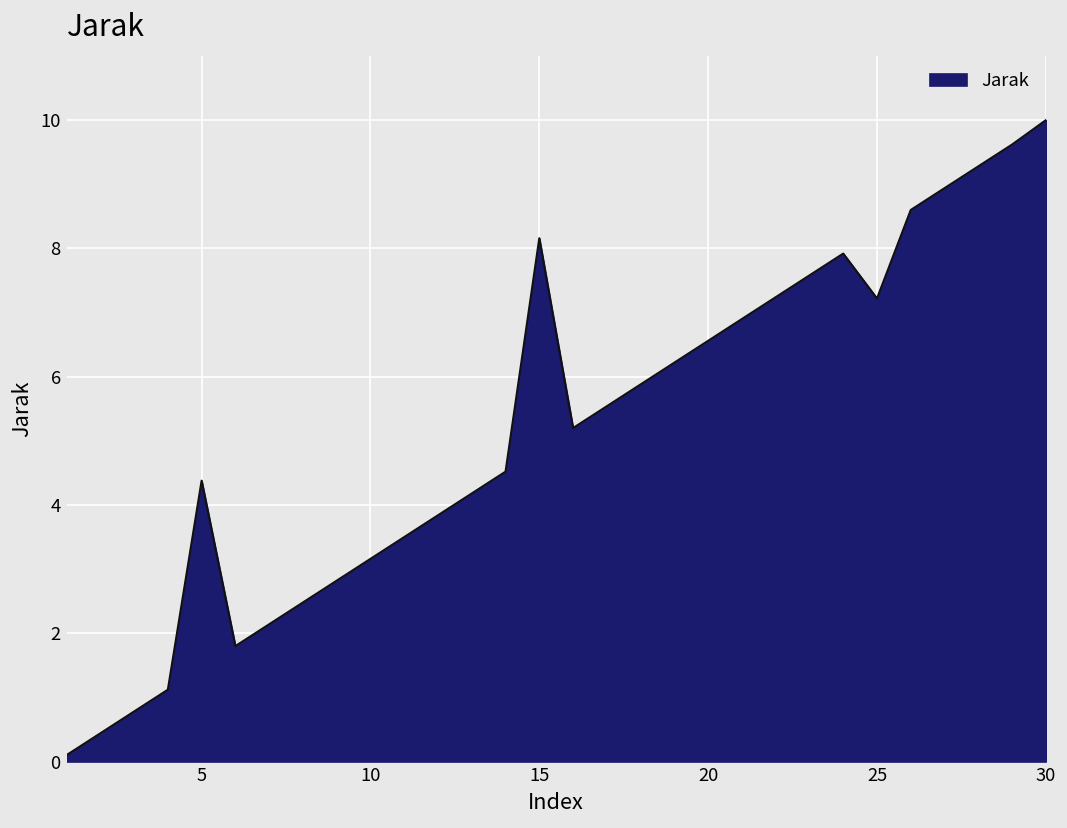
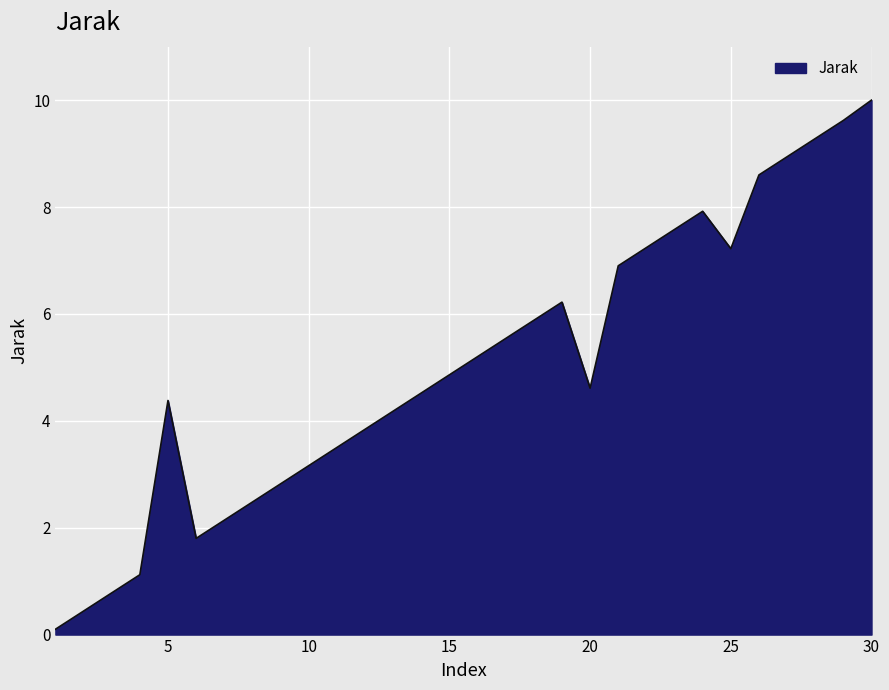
15: 8.2 -> 4.9
20: 6.6 -> 4.6
